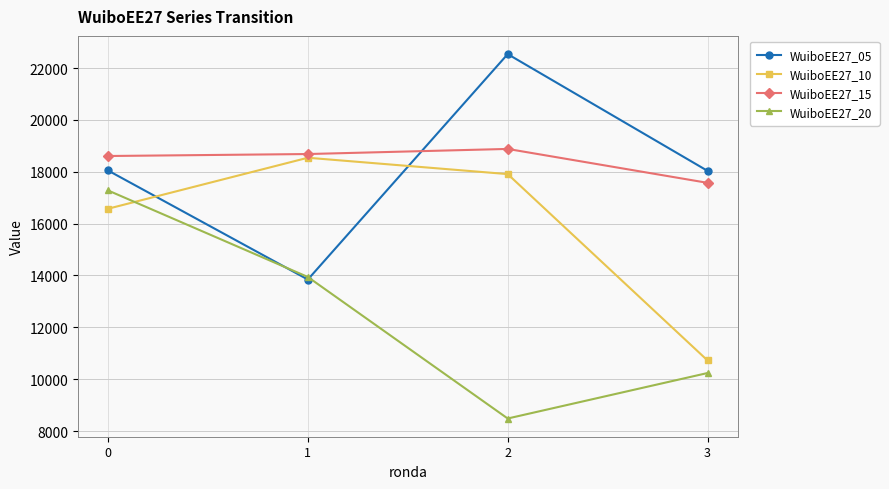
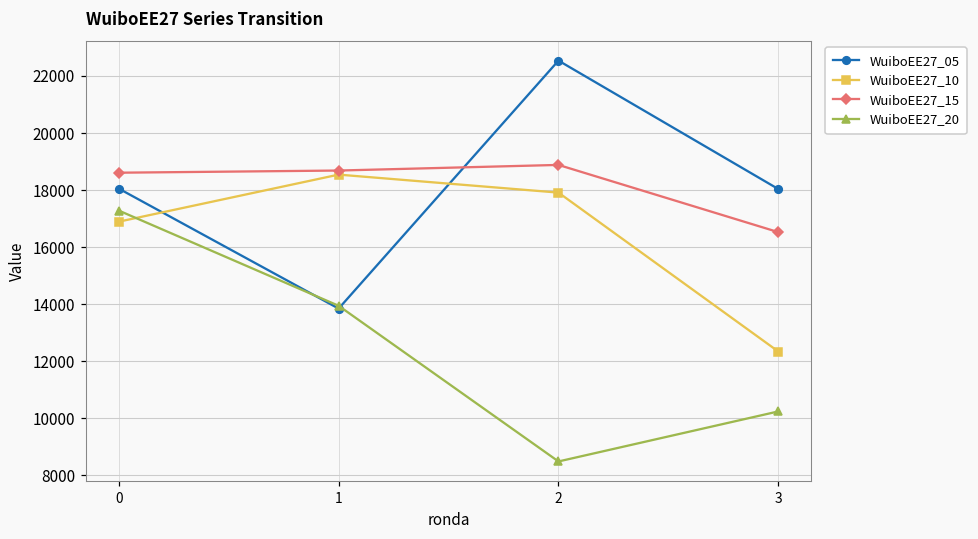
WuiboEE27_10, 0: 16600 -> 16900
WuiboEE27_10, 3: 10700 -> 12300
WuiboEE27_15, 3: 17600 -> 16500
